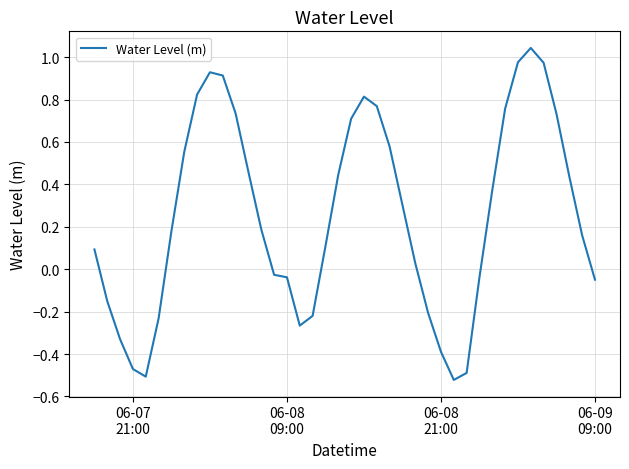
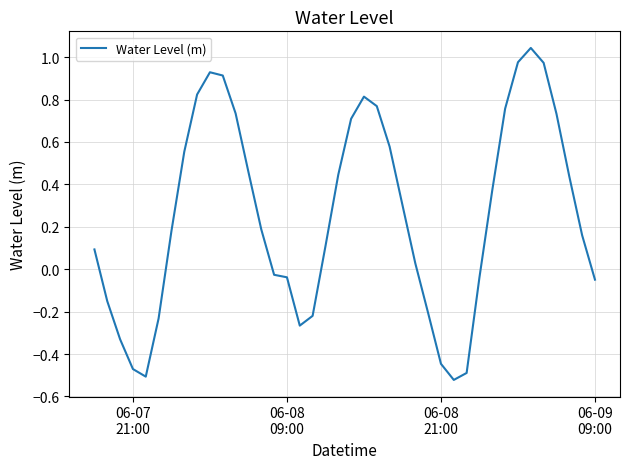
06-08 21:00: -0.39 -> -0.45
